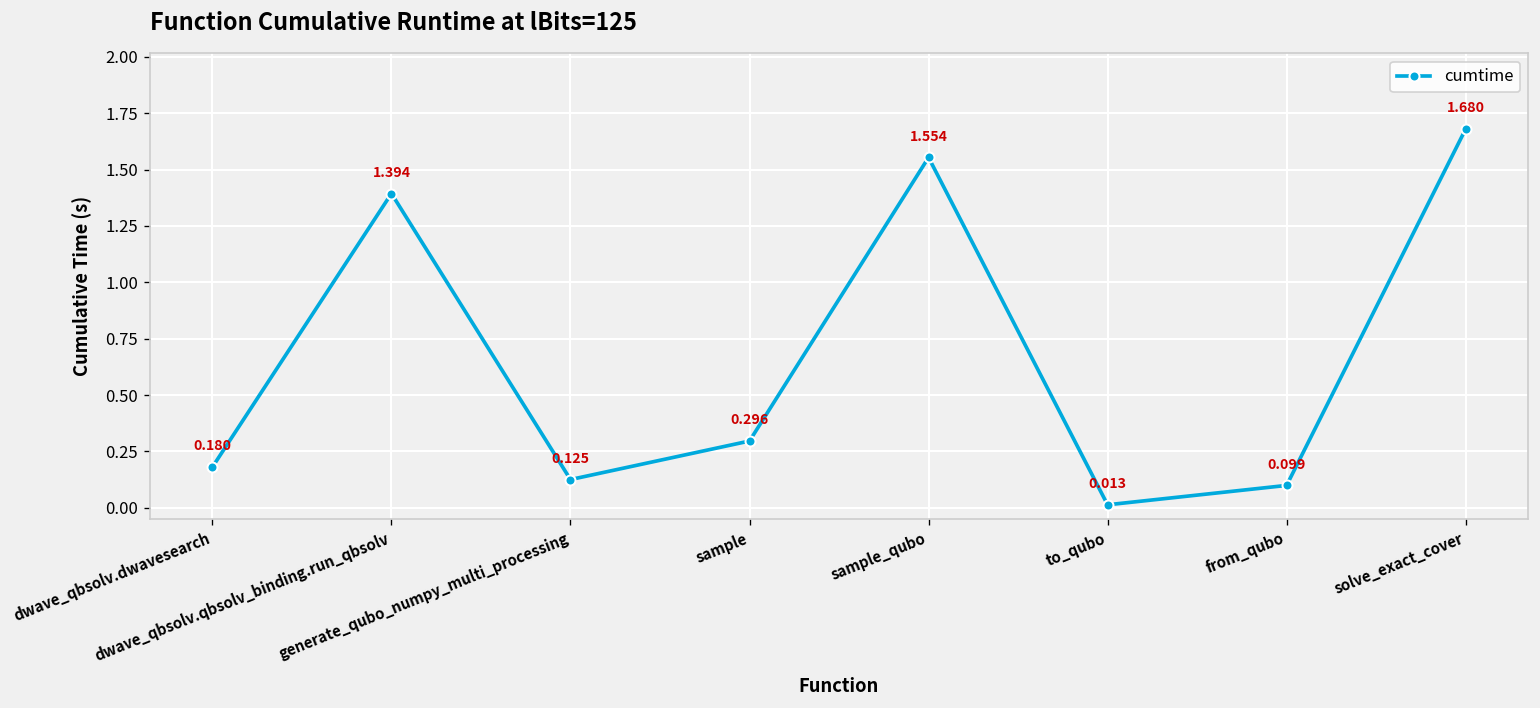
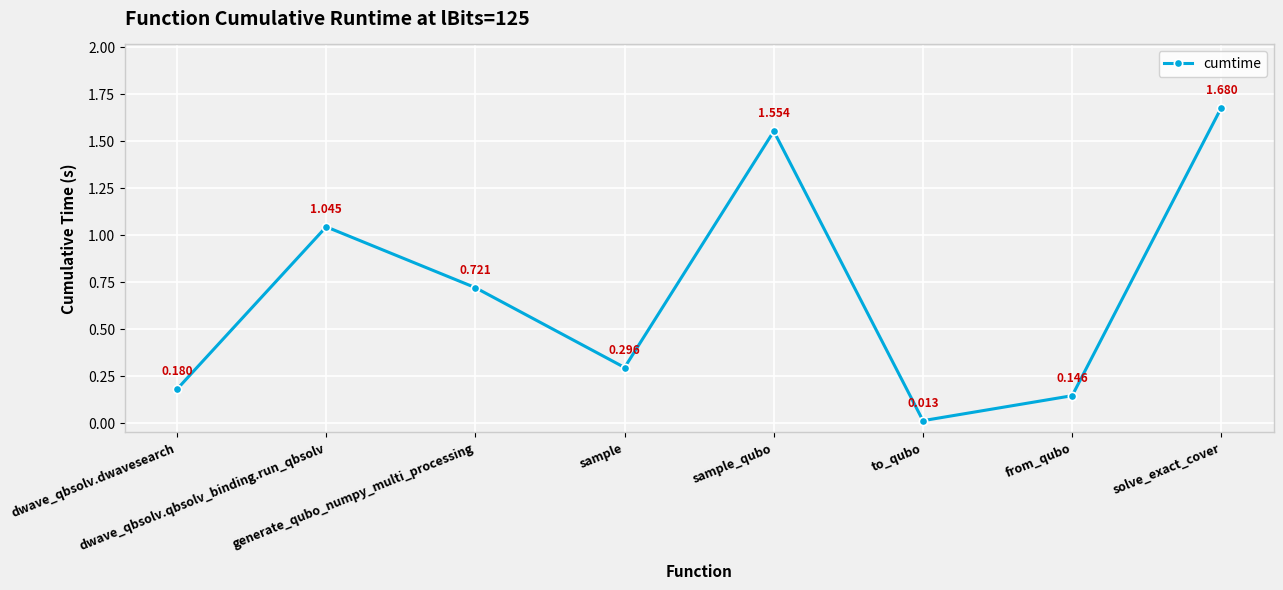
dwave_qbsolv.qbsolv_binding.run_qbsolv: 1.394 -> 1.045
generate_qubo_numpy_multi_processing: 0.125 -> 0.721
from_qubo: 0.099 -> 0.146
